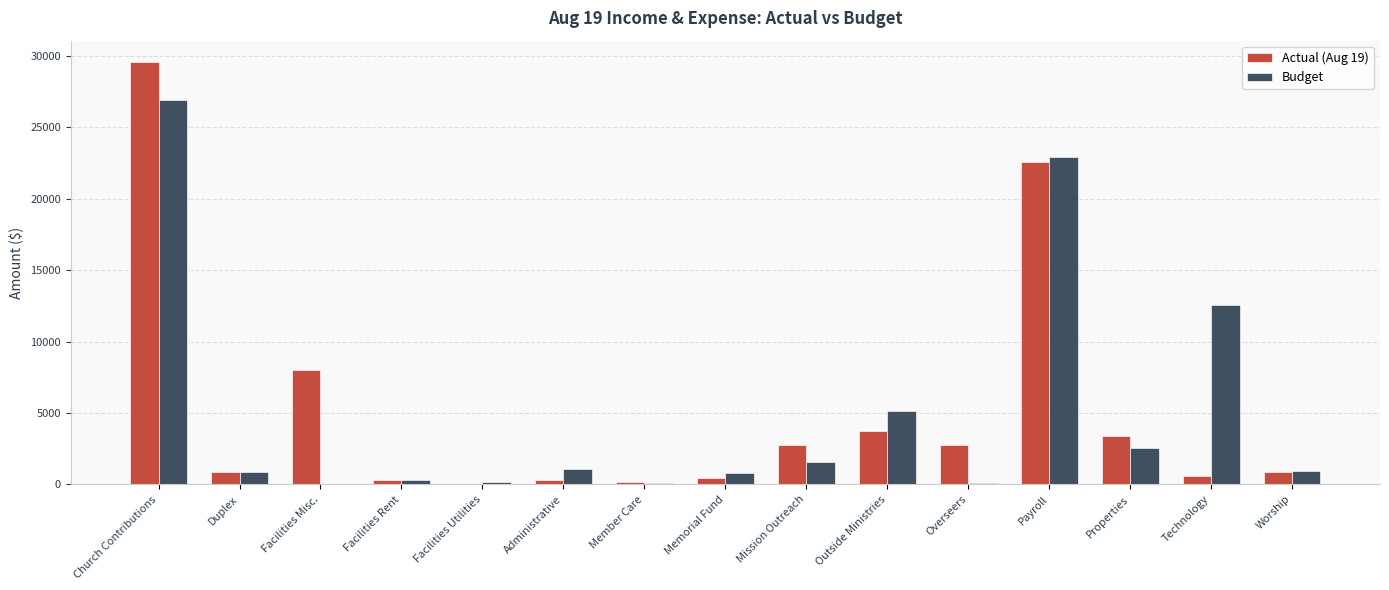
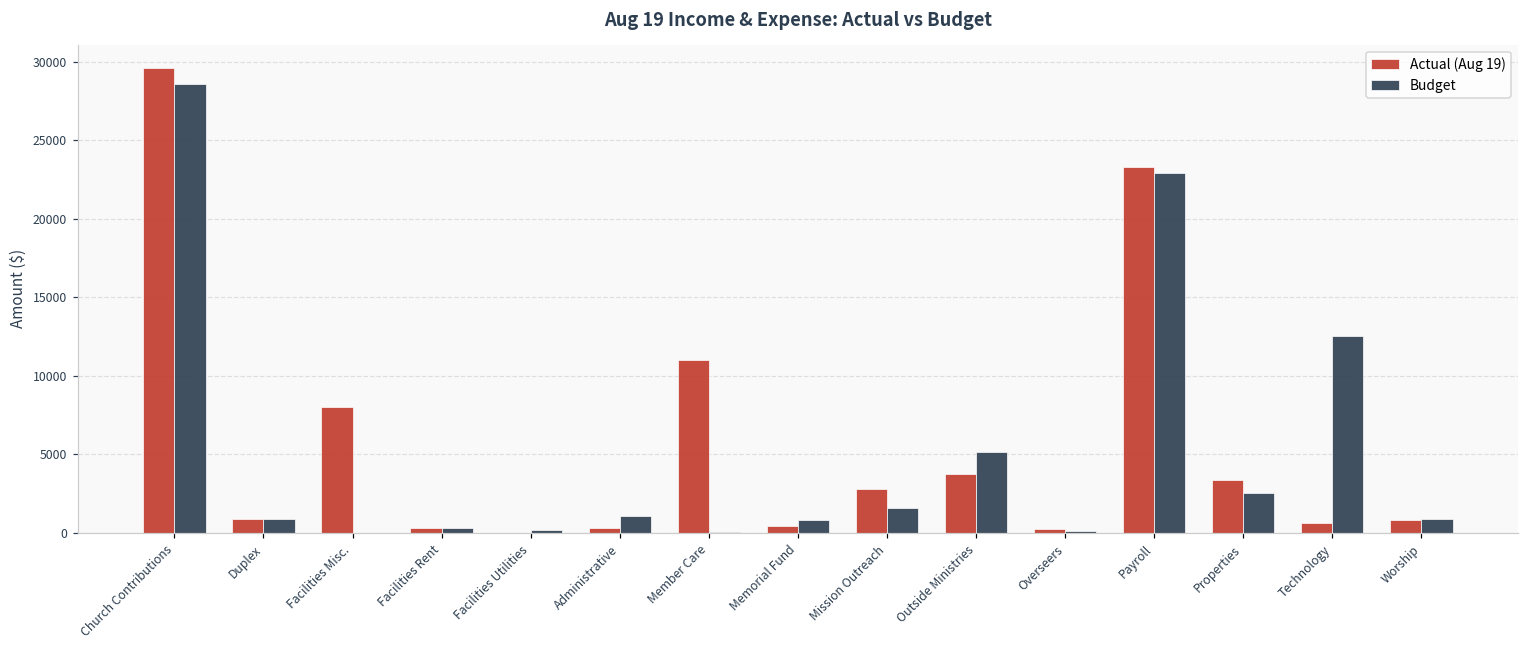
Budget, Church Contributions: 26900 -> 28600
Actual (Aug 19), Member Care: 200 -> 11000
Actual (Aug 19), Overseers: 2800 -> 300
Actual (Aug 19), Payroll: 22600 -> 23300
